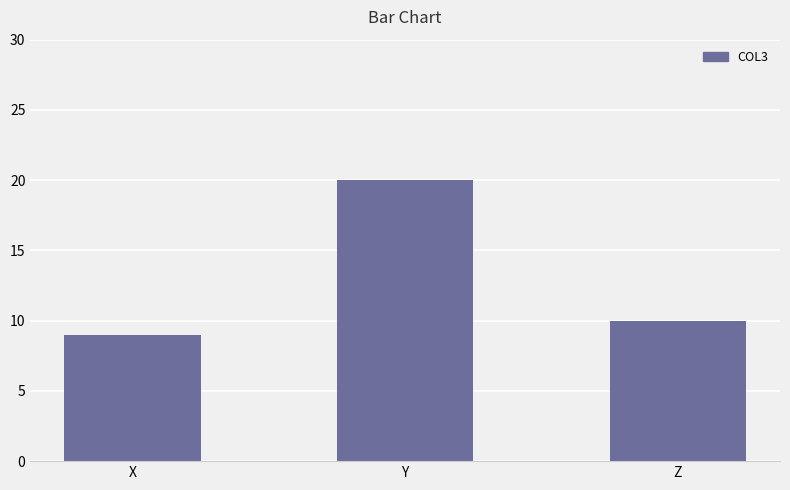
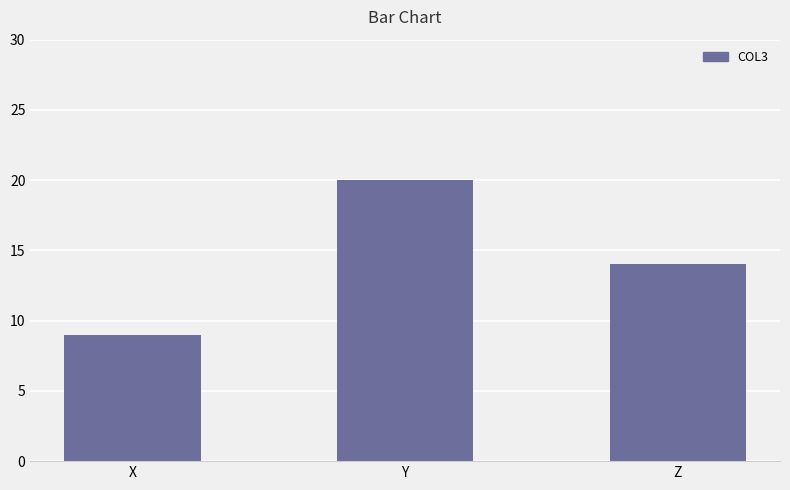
Z: 10 -> 14
